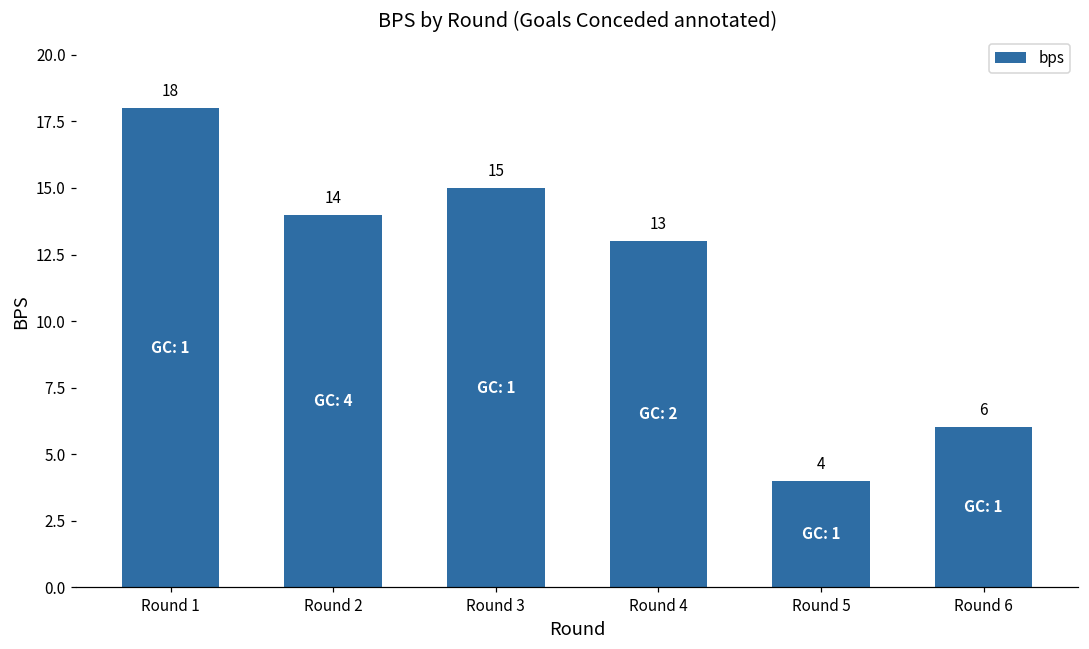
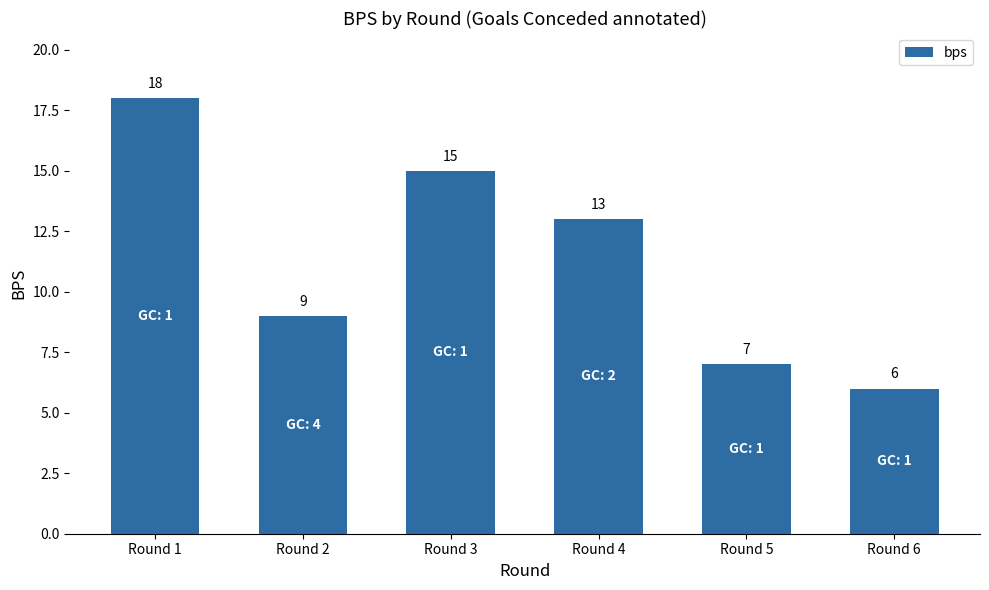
Round 2: 14 -> 9
Round 5: 4 -> 7
